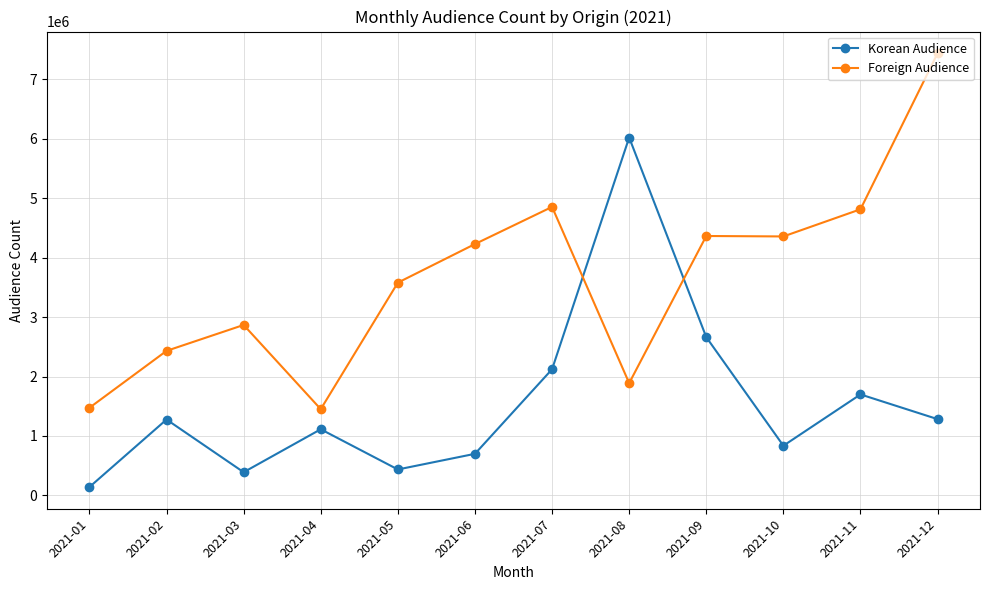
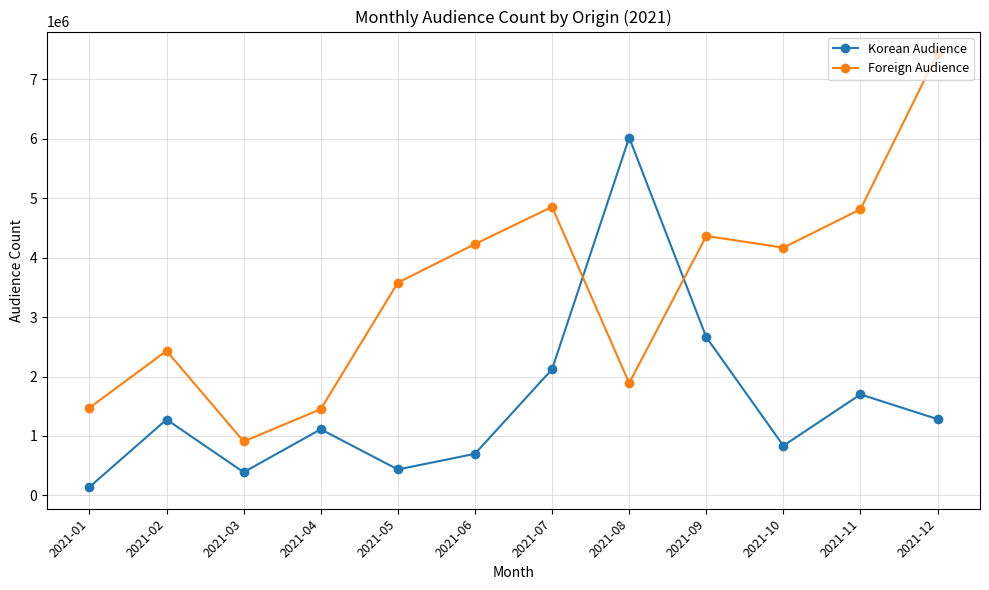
Foreign Audience, 2021-03: 2900000 -> 900000
Foreign Audience, 2021-10: 4400000 -> 4200000
